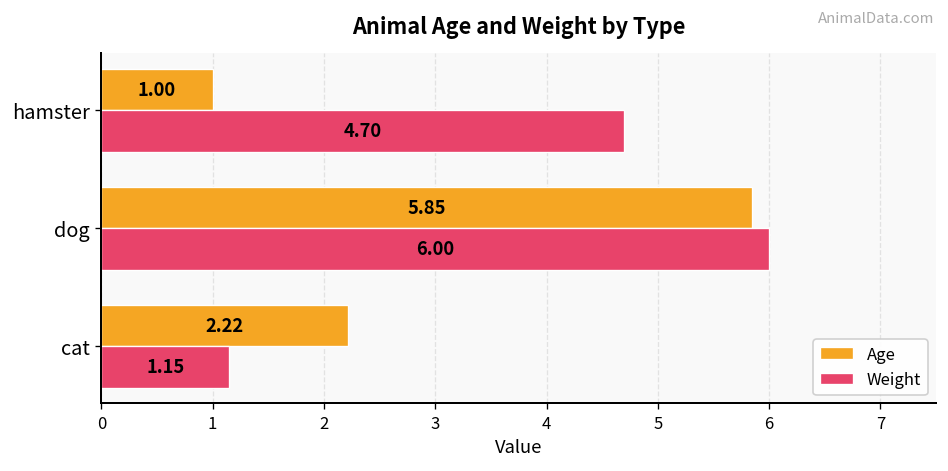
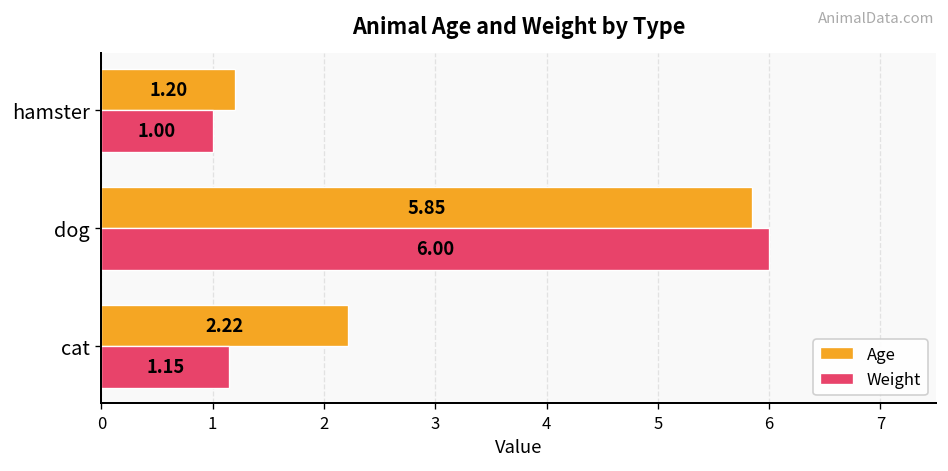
Age, hamster: 1.00 -> 1.20
Weight, hamster: 4.70 -> 1.00
